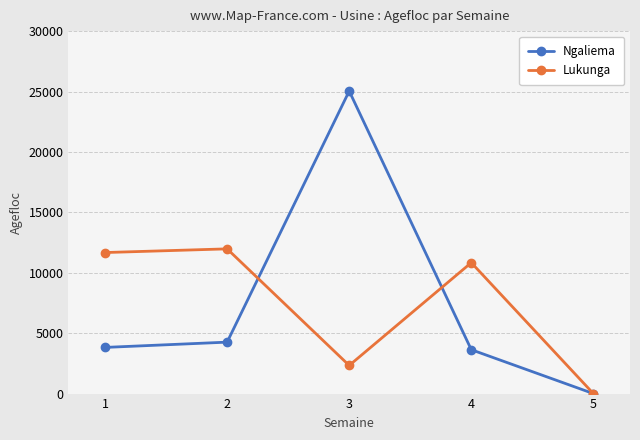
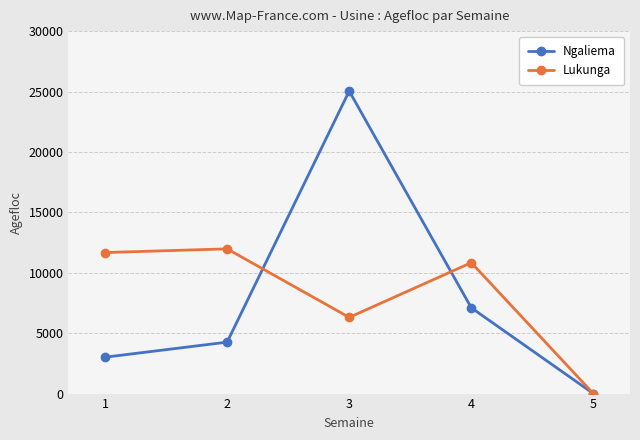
Ngaliema, 1: 3800 -> 3000
Lukunga, 3: 2300 -> 6300
Ngaliema, 4: 3600 -> 7100
